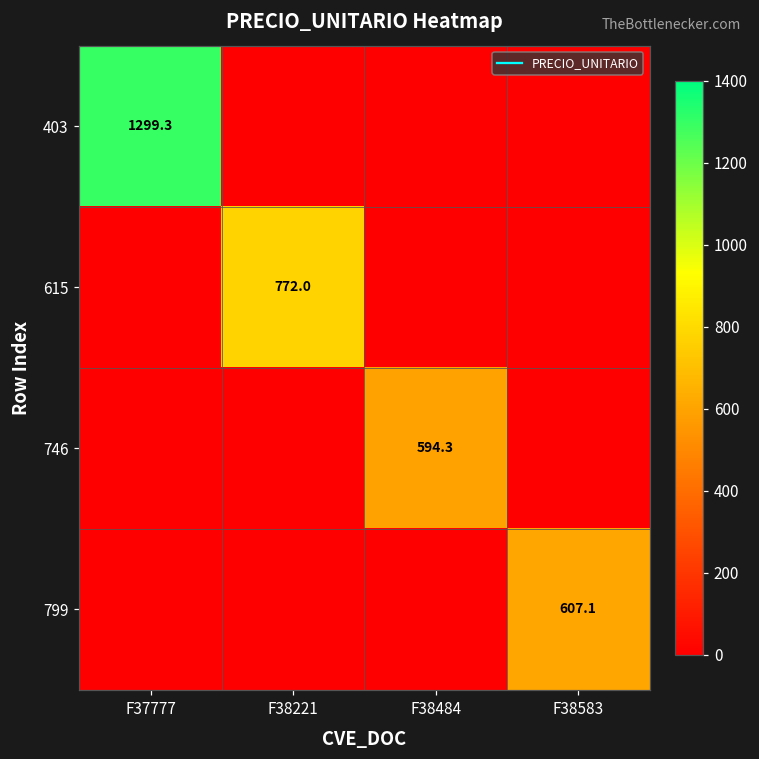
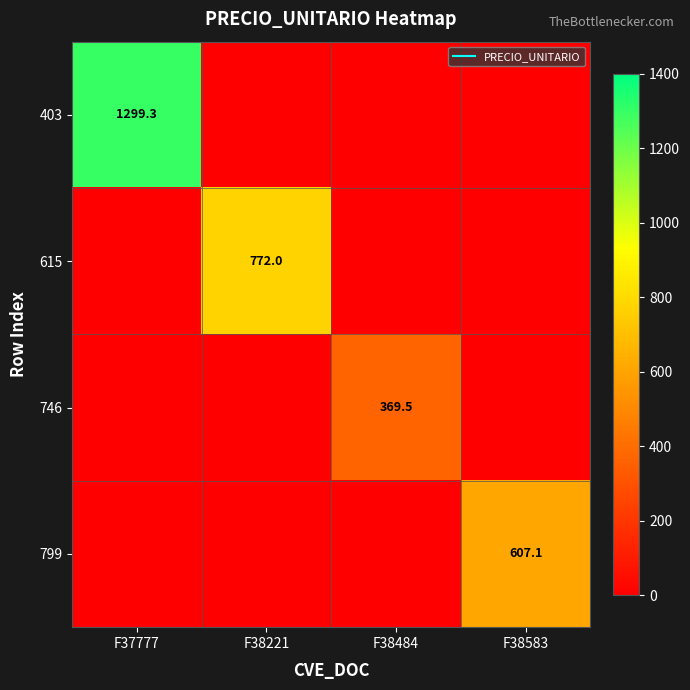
746, F38484: 594.3 -> 369.5
